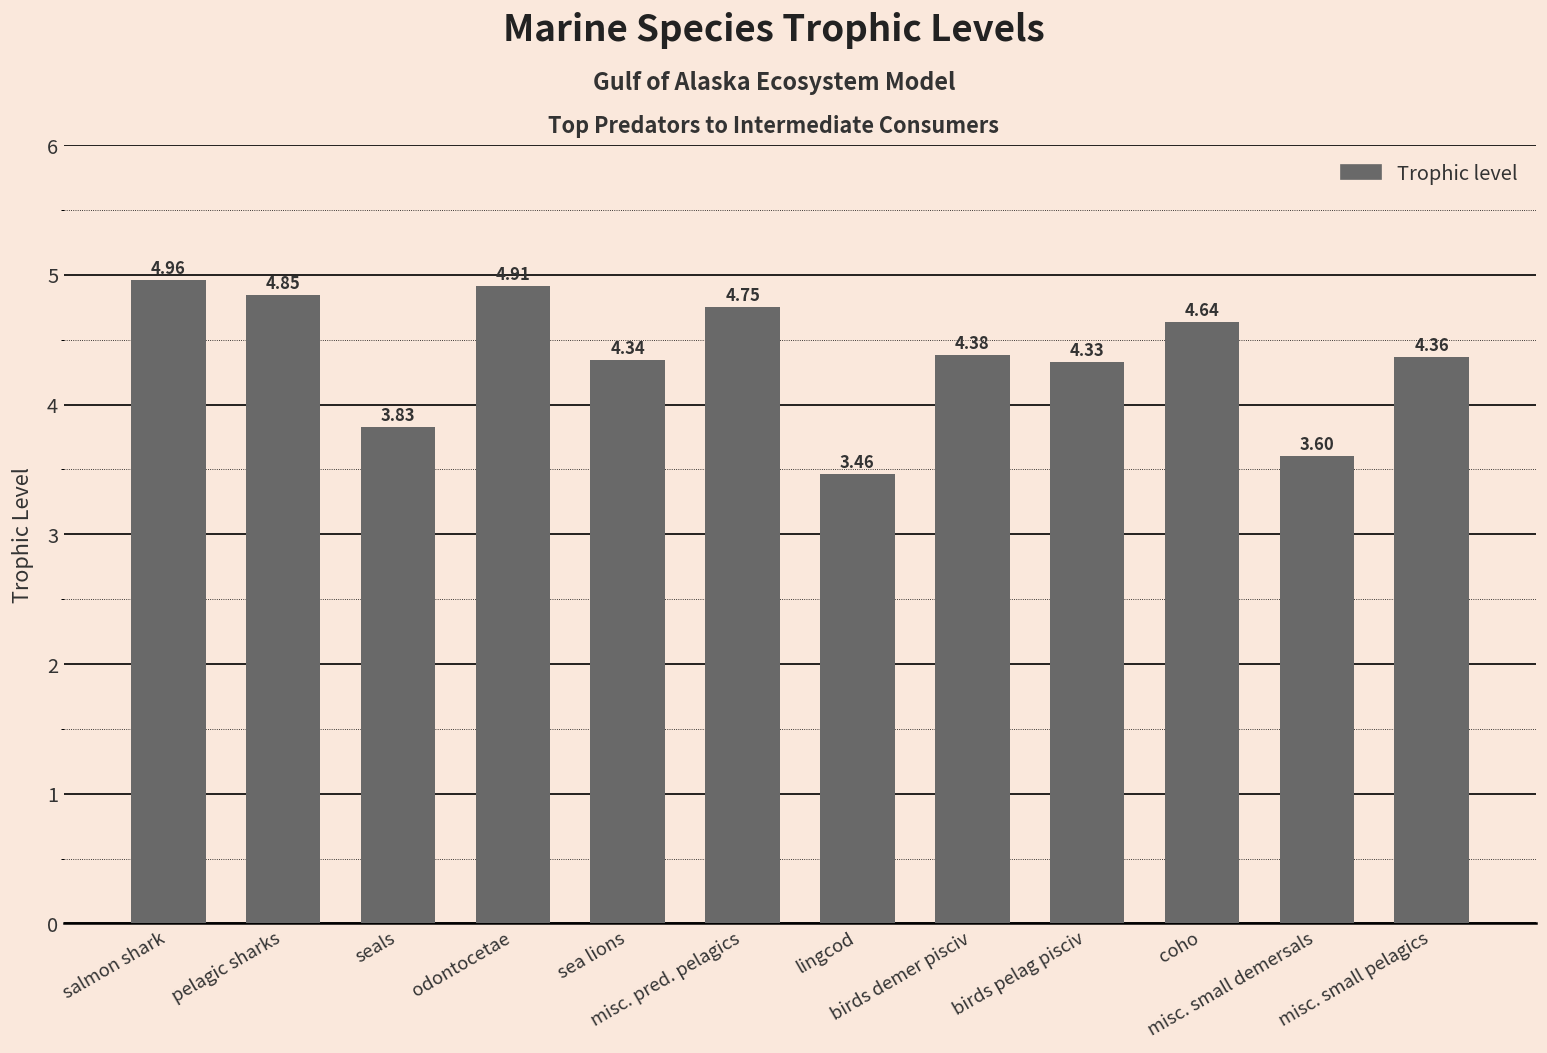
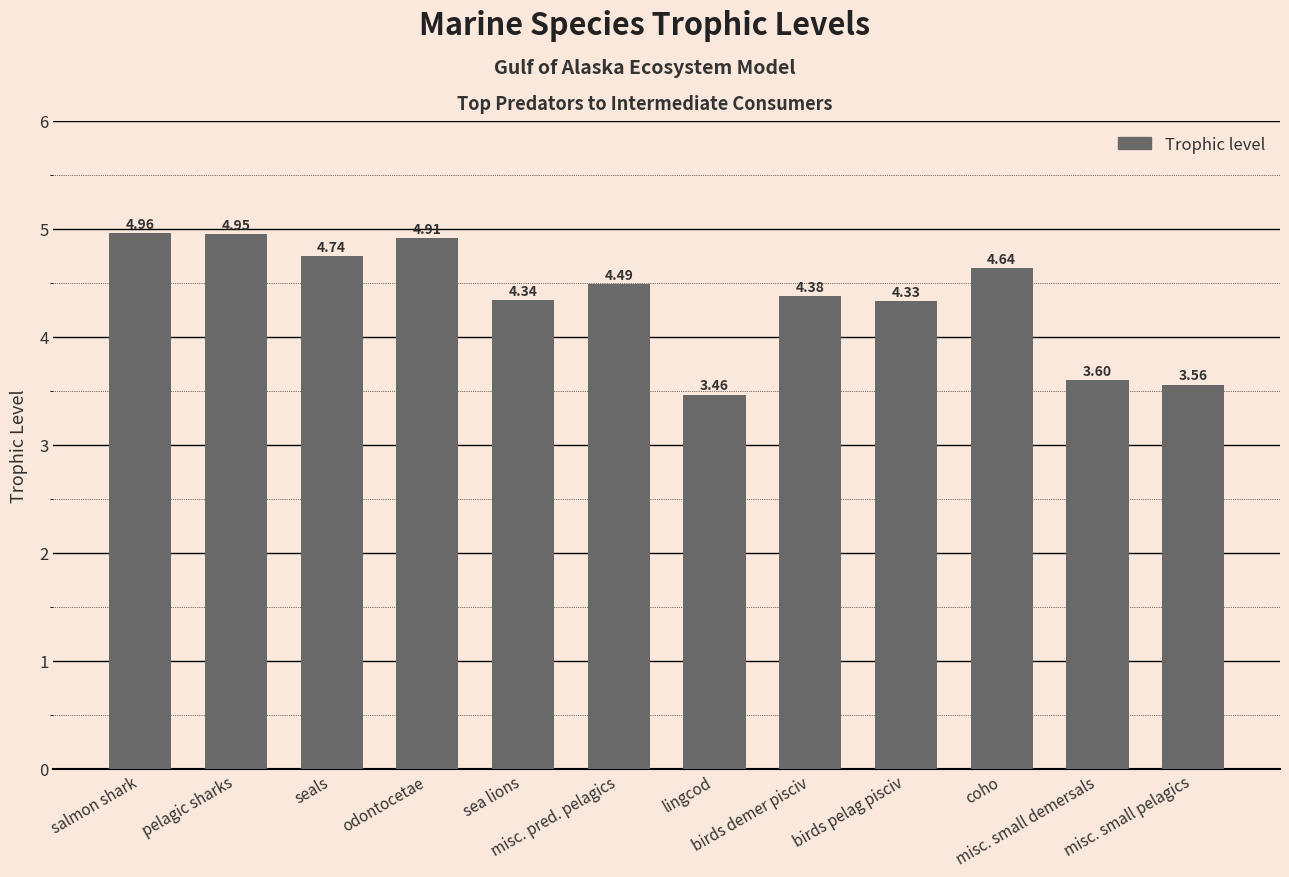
pelagic sharks: 4.85 -> 4.95
seals: 3.83 -> 4.74
misc. pred. pelagics: 4.75 -> 4.49
misc. small pelagics: 4.36 -> 3.56
